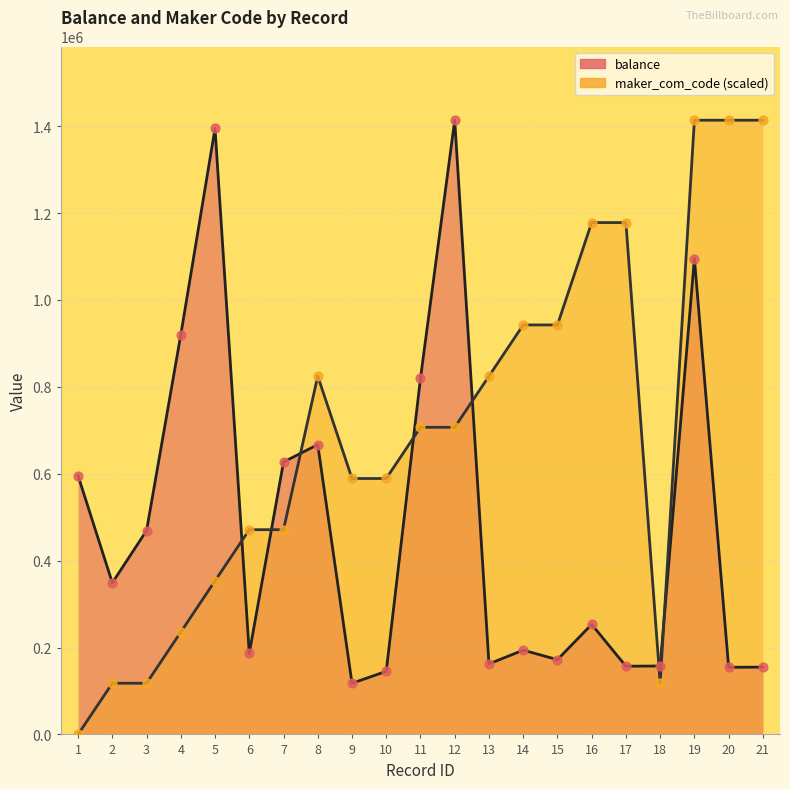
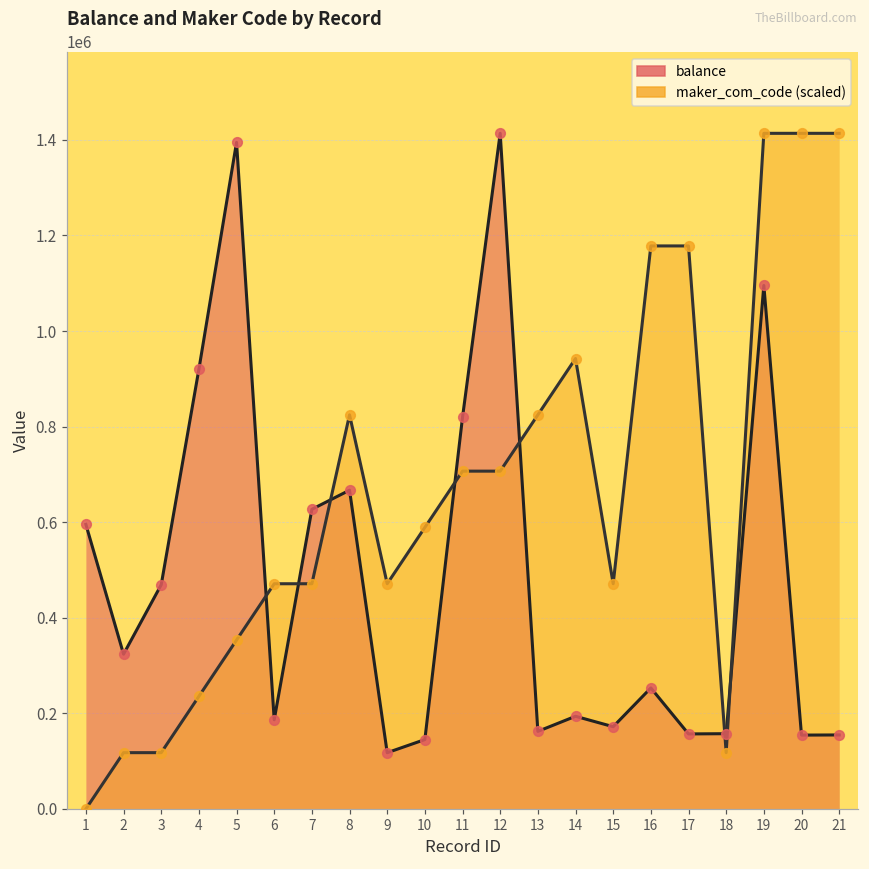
balance, 2: 350000 -> 320000
maker_com_code (scaled), 9: 590000 -> 470000
maker_com_code (scaled), 15: 940000 -> 470000
